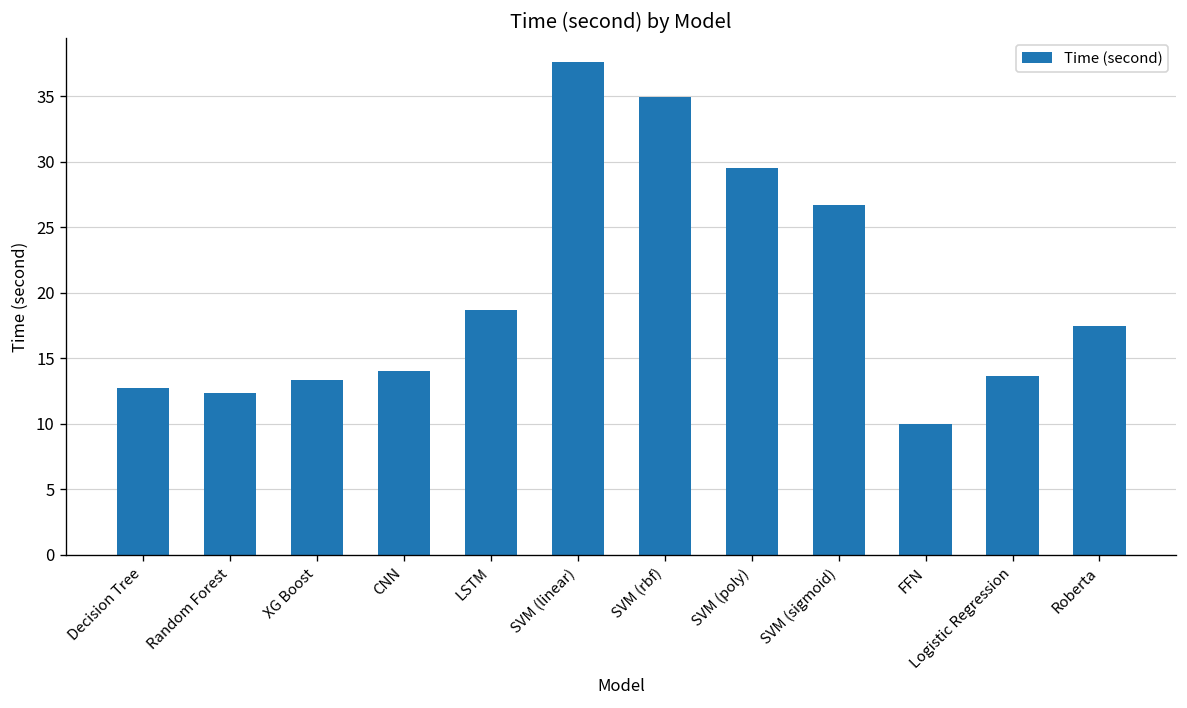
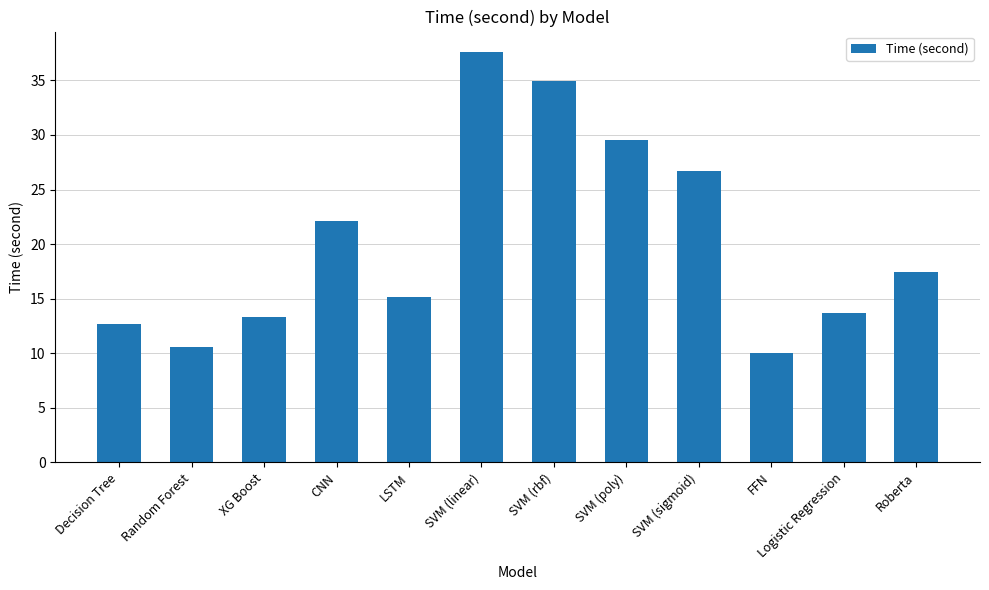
Random Forest: 12.3 -> 10.6
CNN: 14.0 -> 22.1
LSTM: 18.7 -> 15.1
